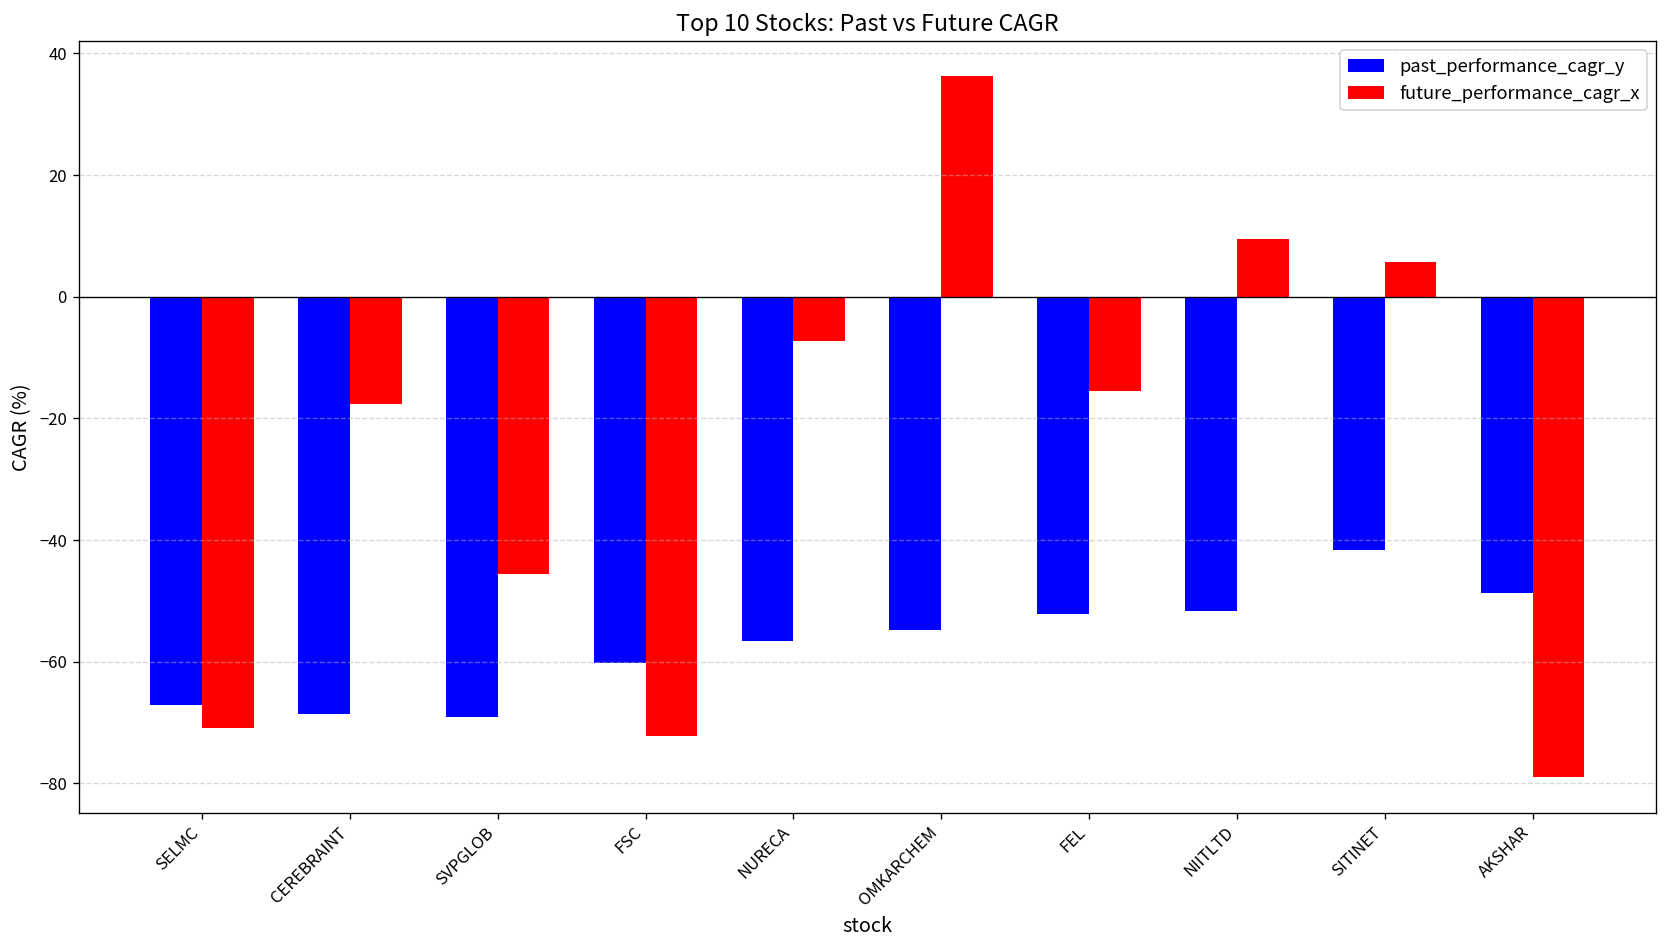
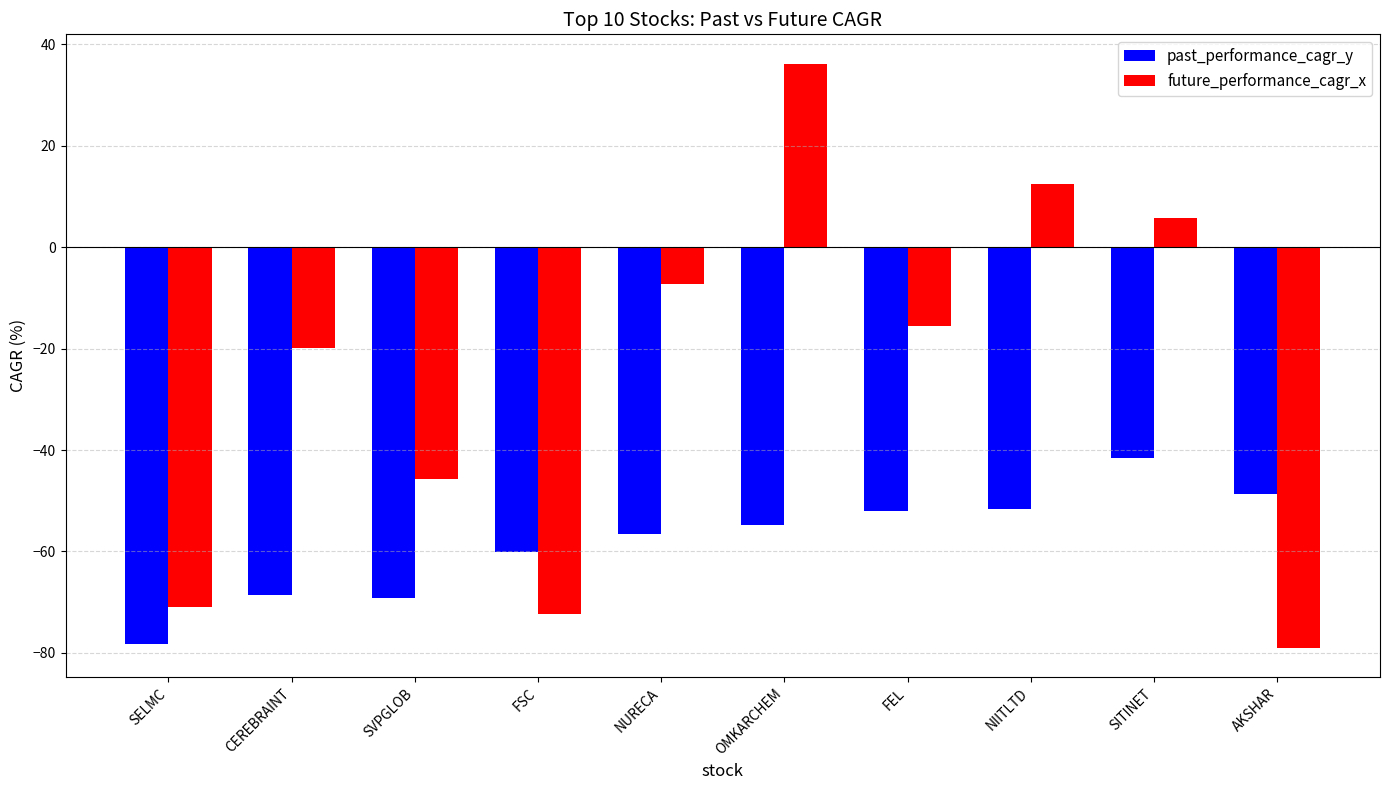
past_performance_cagr_y, SELMC: -67 -> -78
future_performance_cagr_x, CEREBRAINT: -18 -> -20
future_performance_cagr_x, NIITLTD: 10 -> 13
